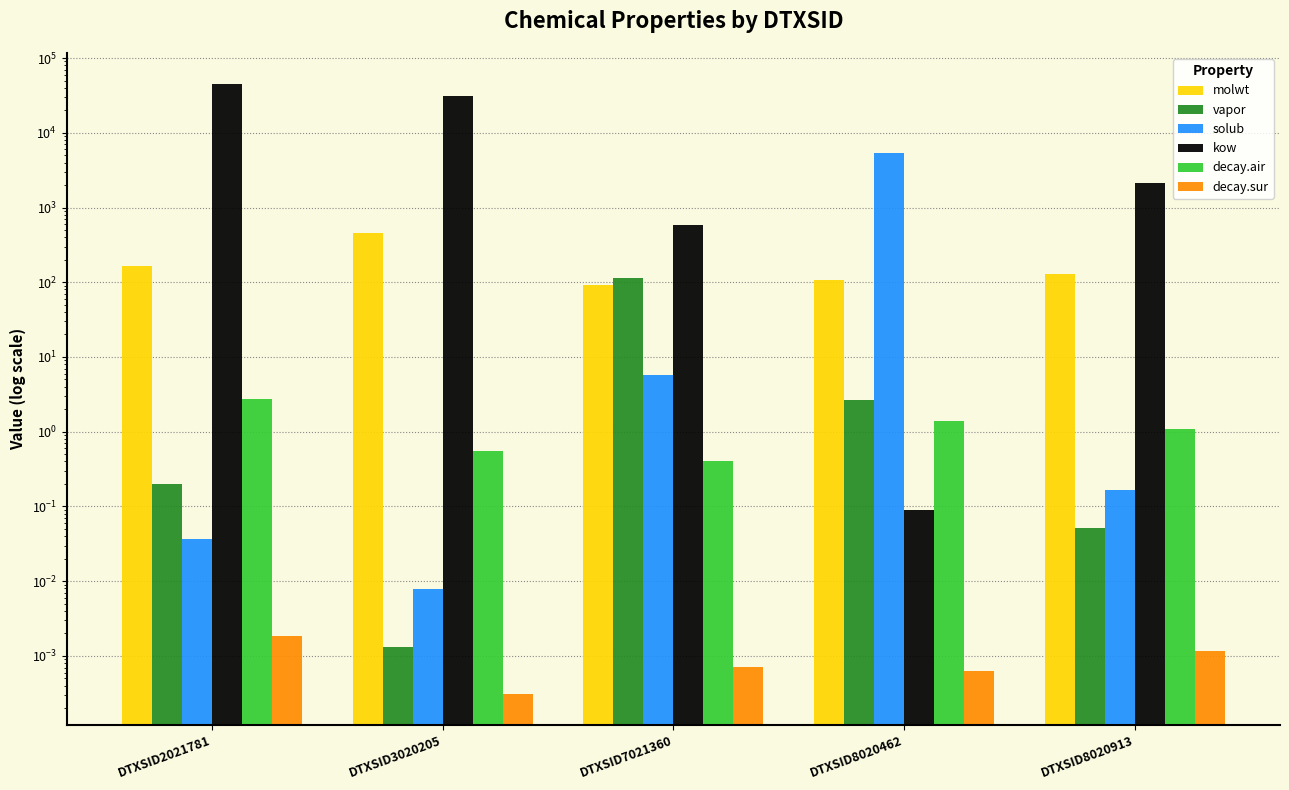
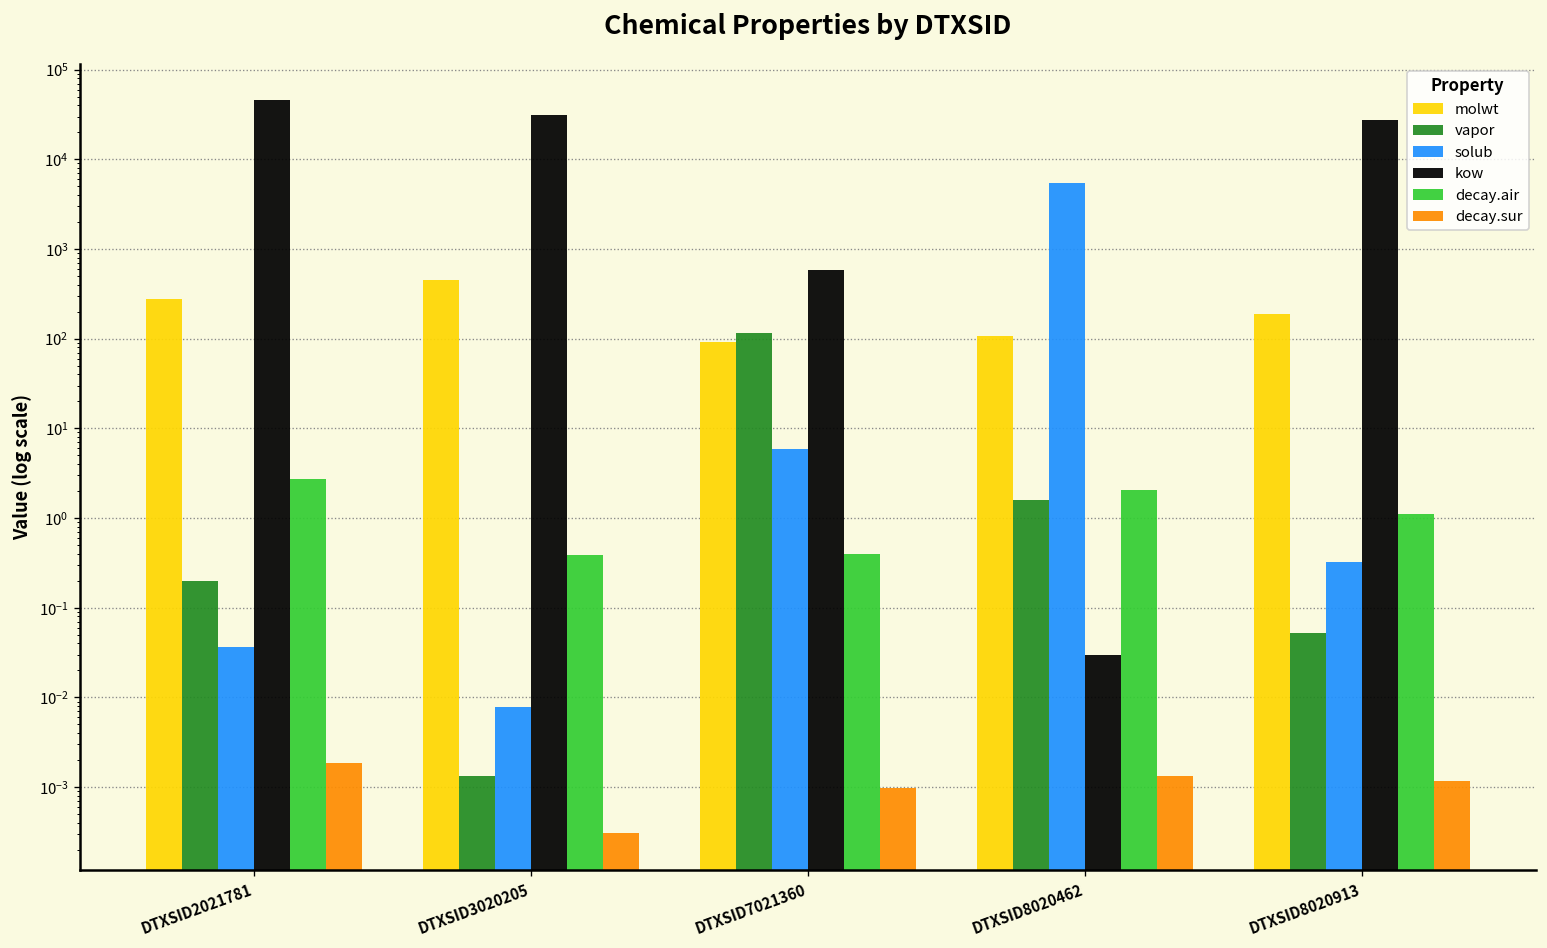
molwt, DTXSID2021781: 170 -> 280
decay.air, DTXSID3020205: 0.6 -> 0.4
decay.sur, DTXSID7021360: 0.0007 -> 0.0010
vapor, DTXSID8020462: 2.7 -> 1.6
kow, DTXSID8020462: 0.09 -> 0.030
decay.air, DTXSID8020462: 1.4 -> 2.0
decay.sur, DTXSID8020462: 0.0006 -> 0.0013
molwt, DTXSID8020913: 130 -> 190
solub, DTXSID8020913: 0.17 -> 0.32
kow, DTXSID8020913: 2100 -> 28000
